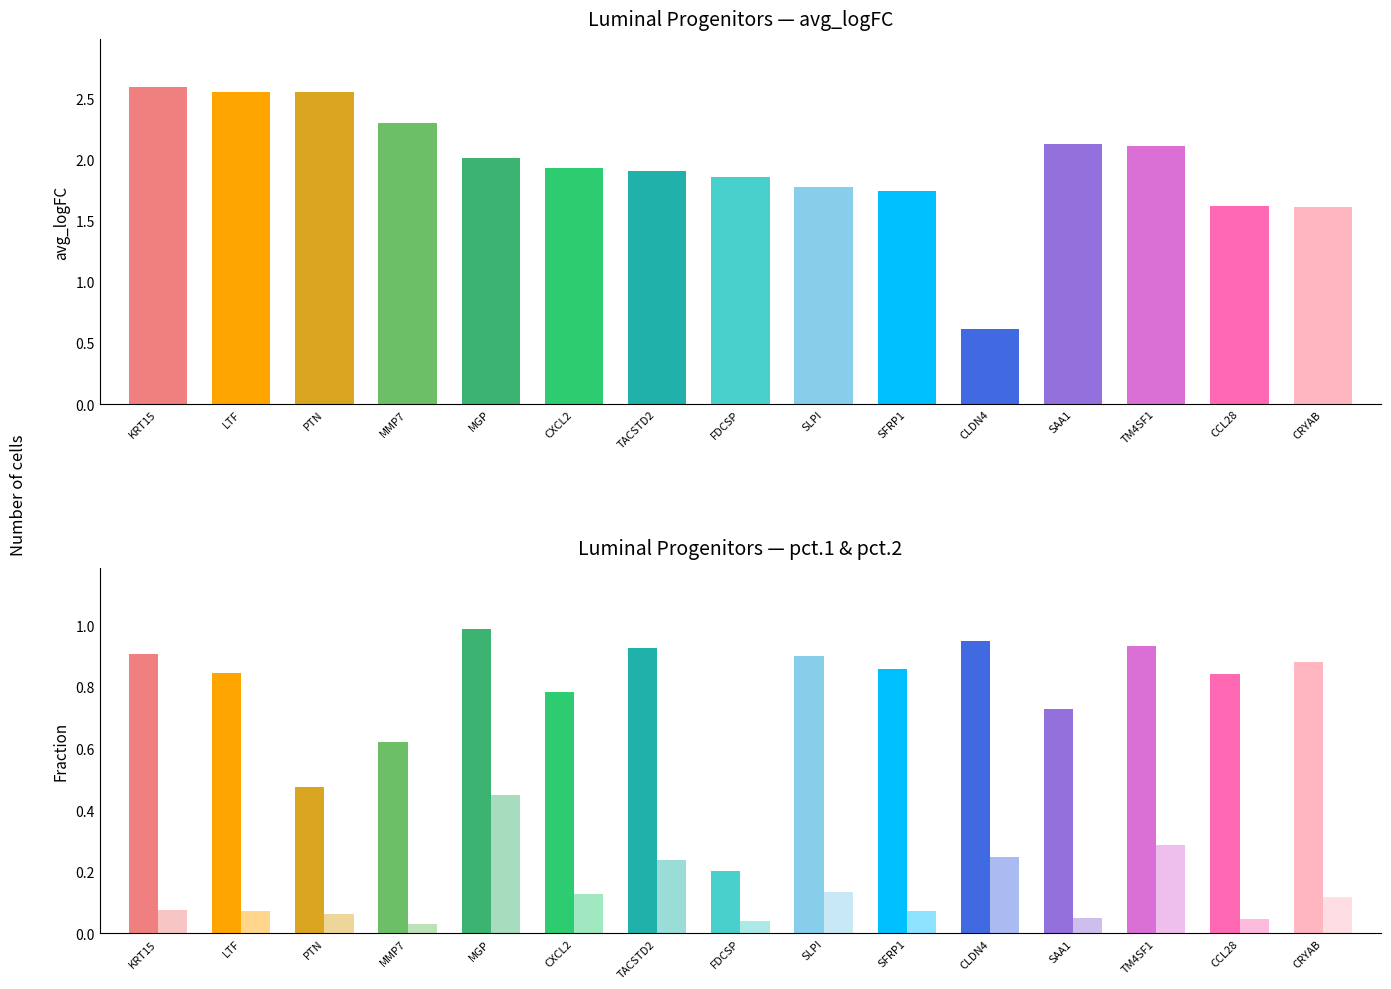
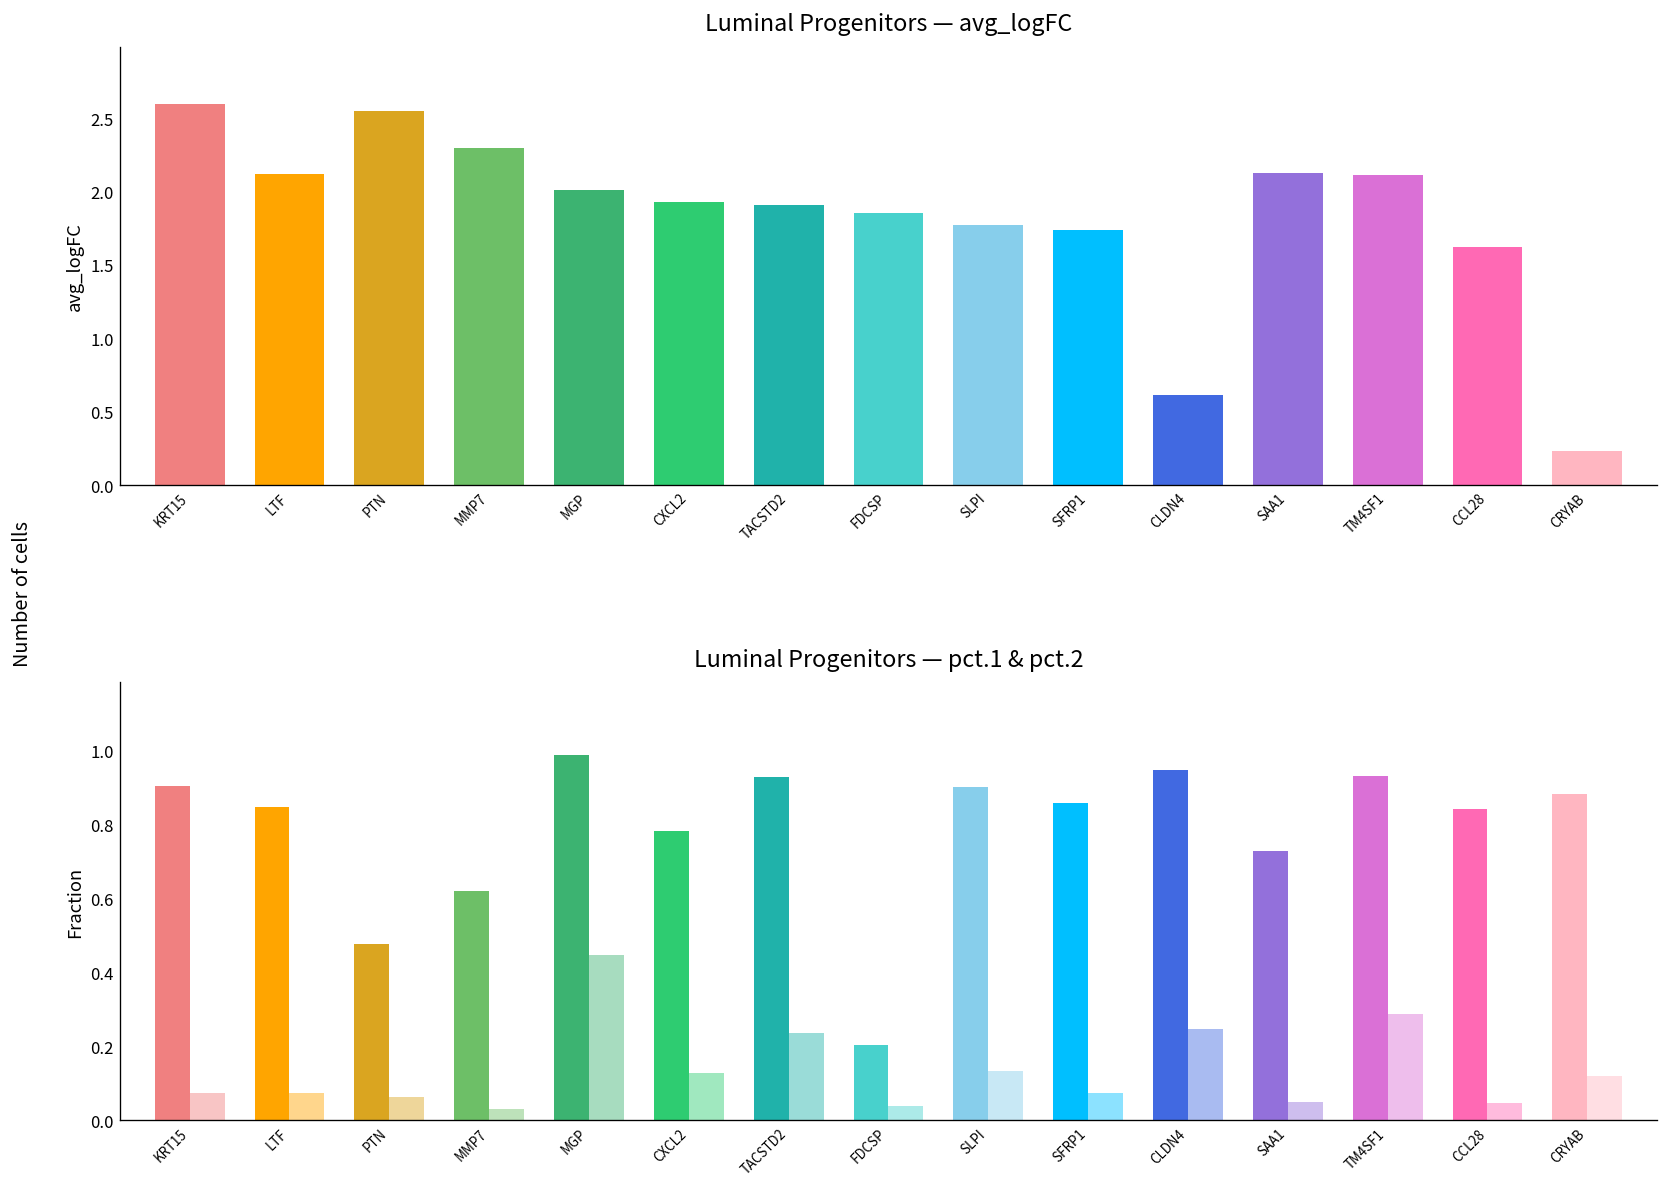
Luminal Progenitors — avg_logFC, LTF: 2.55 -> 2.12
Luminal Progenitors — avg_logFC, CRYAB: 1.61 -> 0.23
